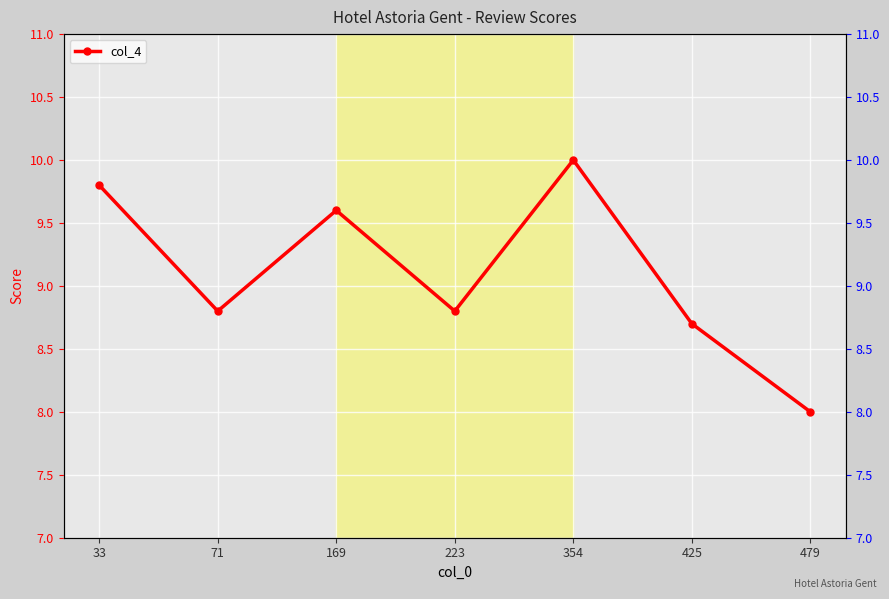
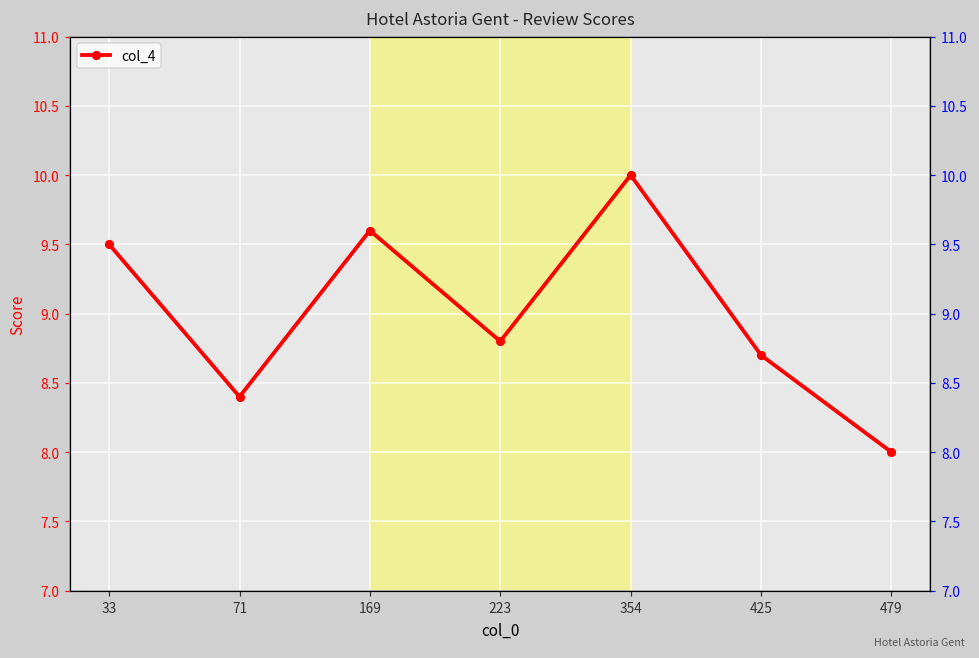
33: 9.8 -> 9.5
71: 8.8 -> 8.4
